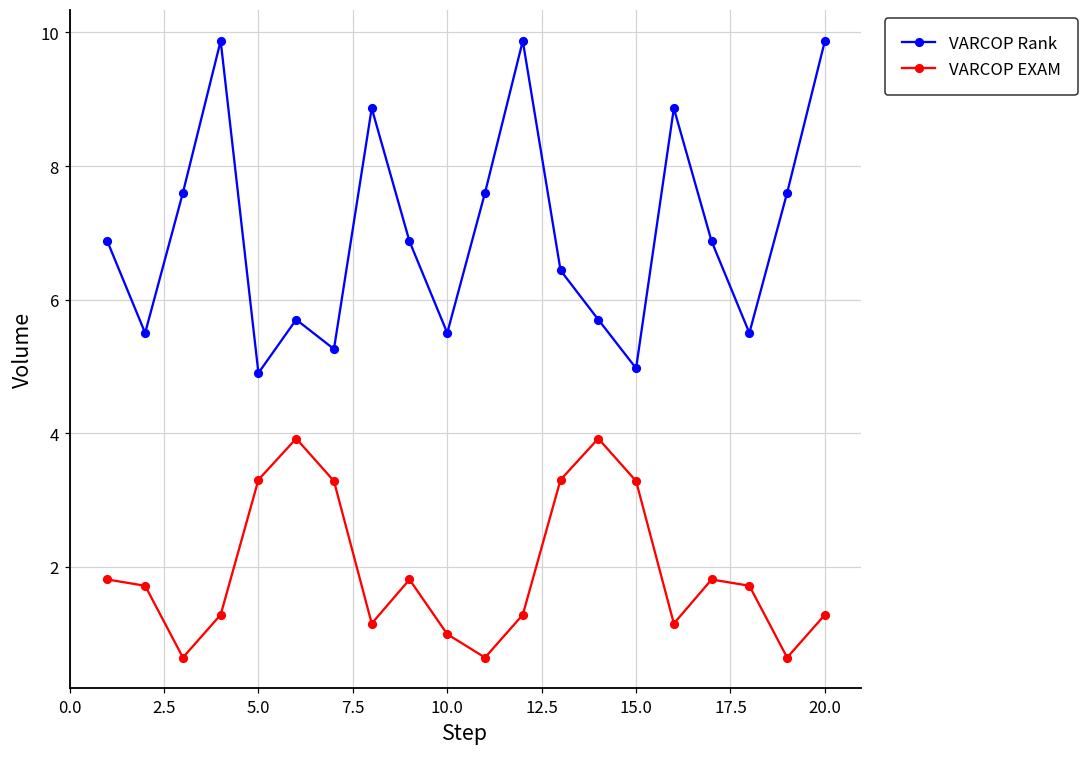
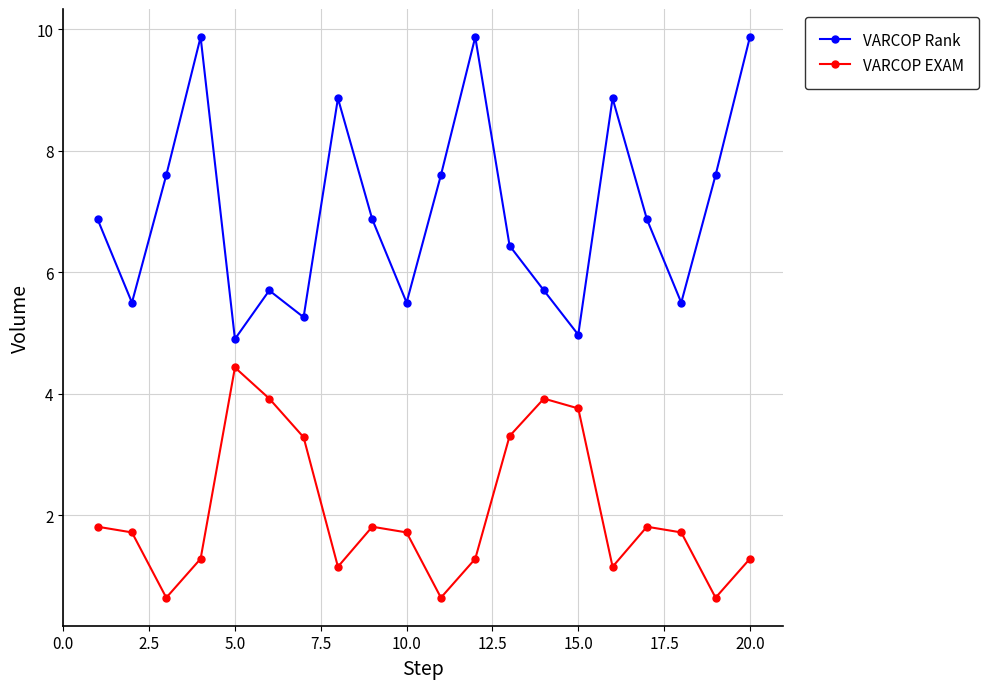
VARCOP EXAM, 5.0: 3.3 -> 4.4
VARCOP EXAM, 10.0: 1.0 -> 1.7
VARCOP EXAM, 15.0: 3.3 -> 3.8
